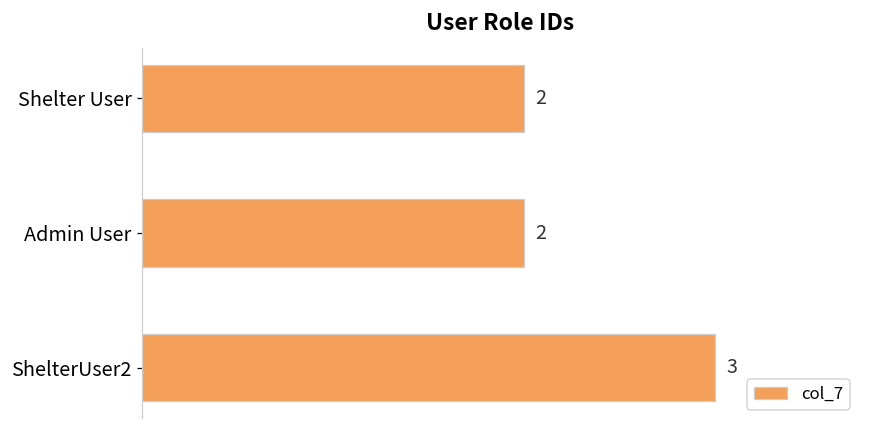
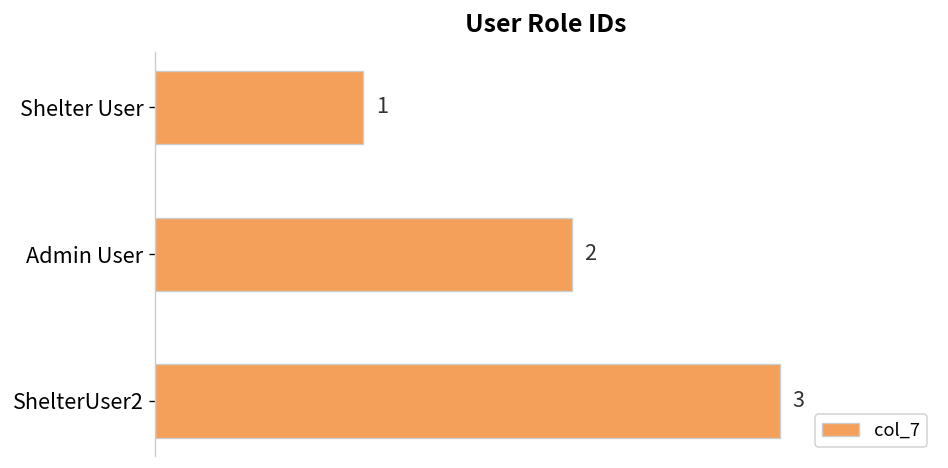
Shelter User: 2 -> 1
